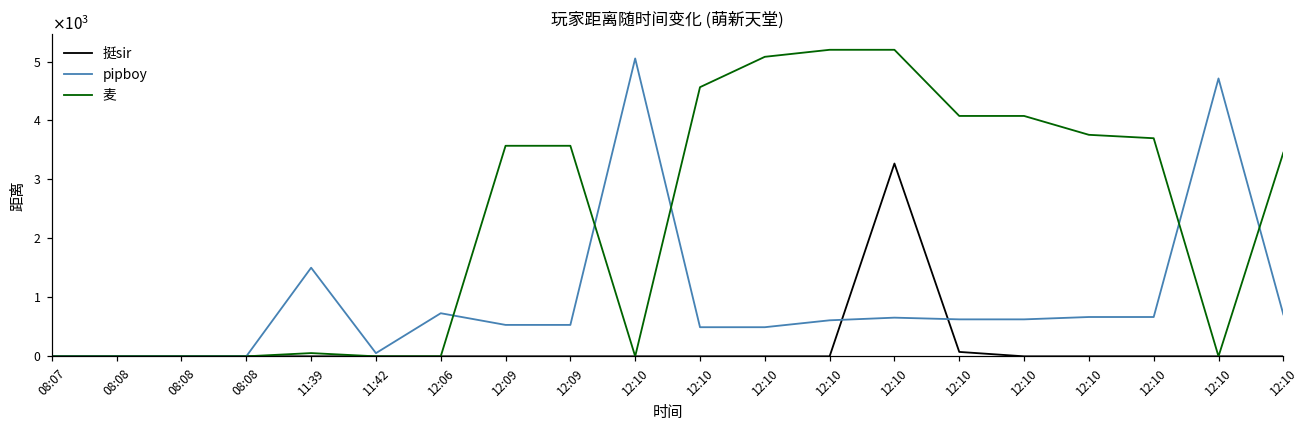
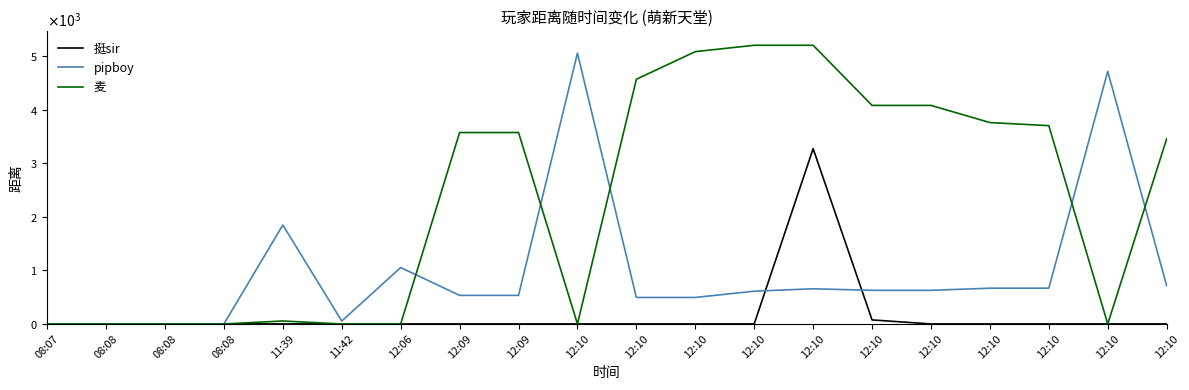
pipboy, 11:39: 1500 -> 1800
pipboy, 12:06: 700 -> 1100
